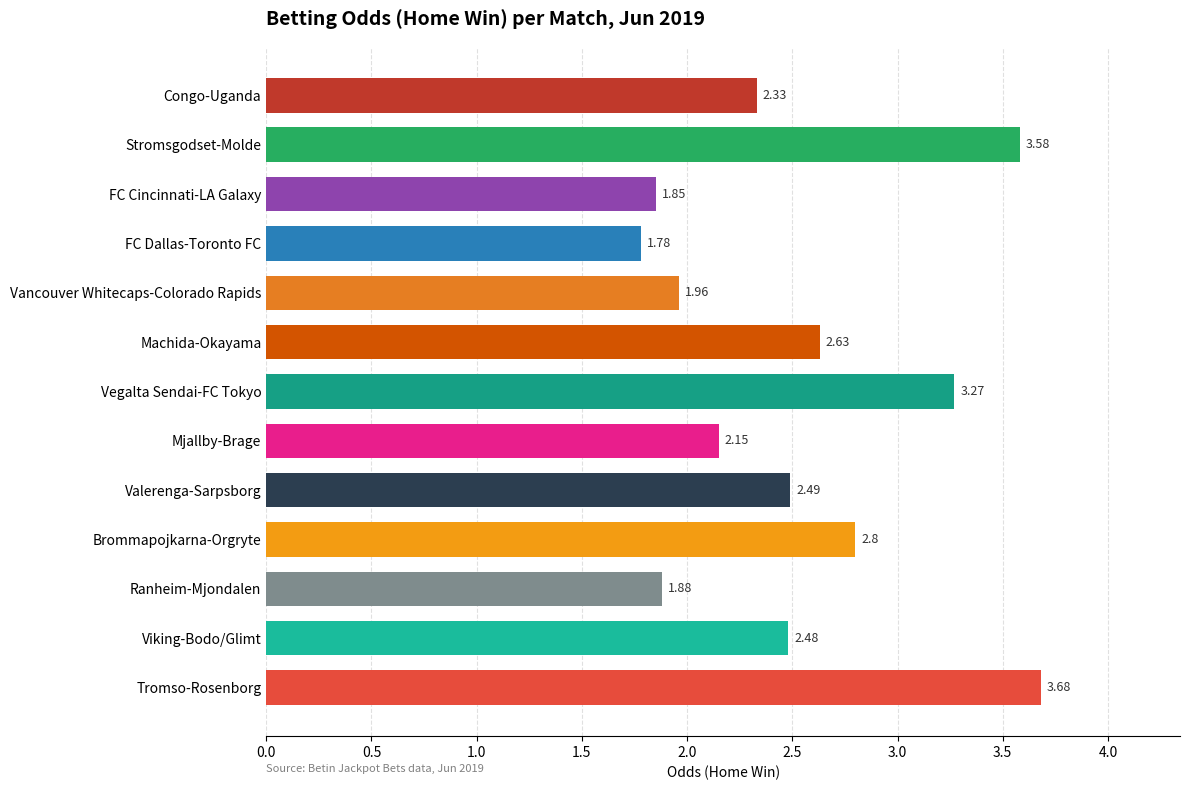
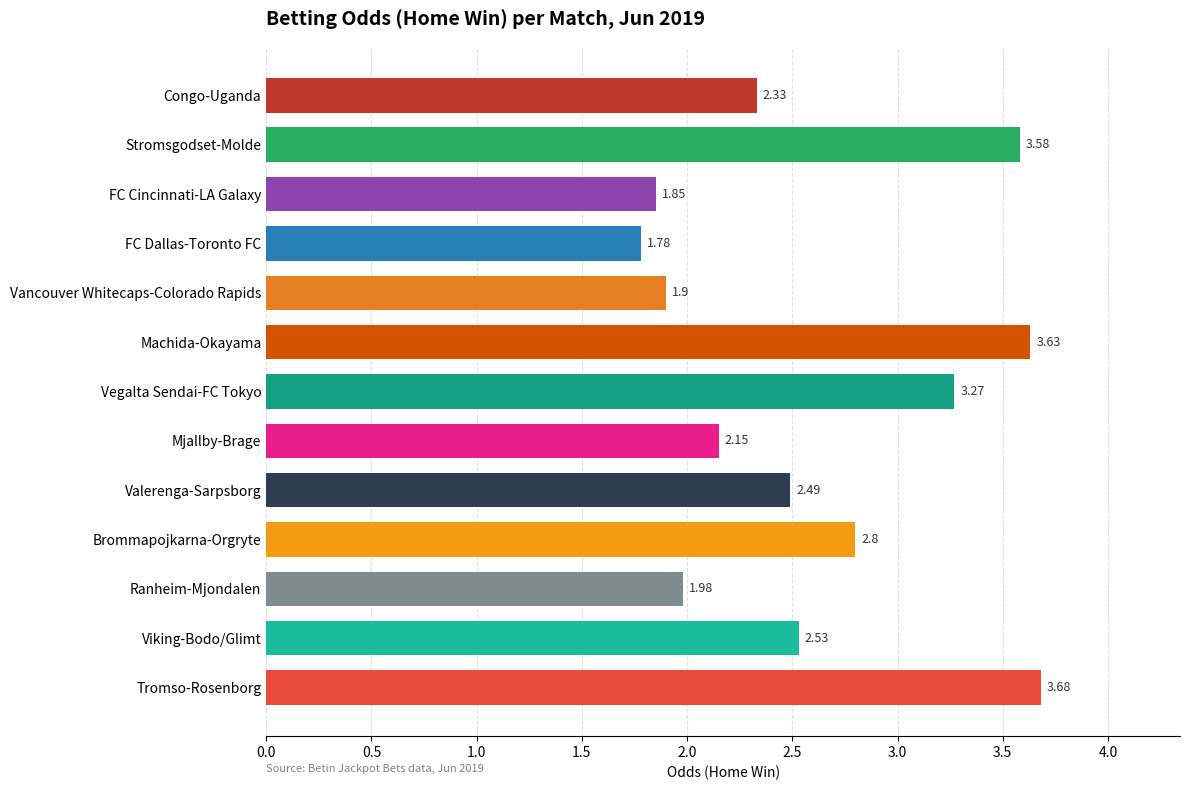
Vancouver Whitecaps-Colorado Rapids: 1.96 -> 1.9
Machida-Okayama: 2.63 -> 3.63
Ranheim-Mjondalen: 1.88 -> 1.98
Viking-Bodo/Glimt: 2.48 -> 2.53
